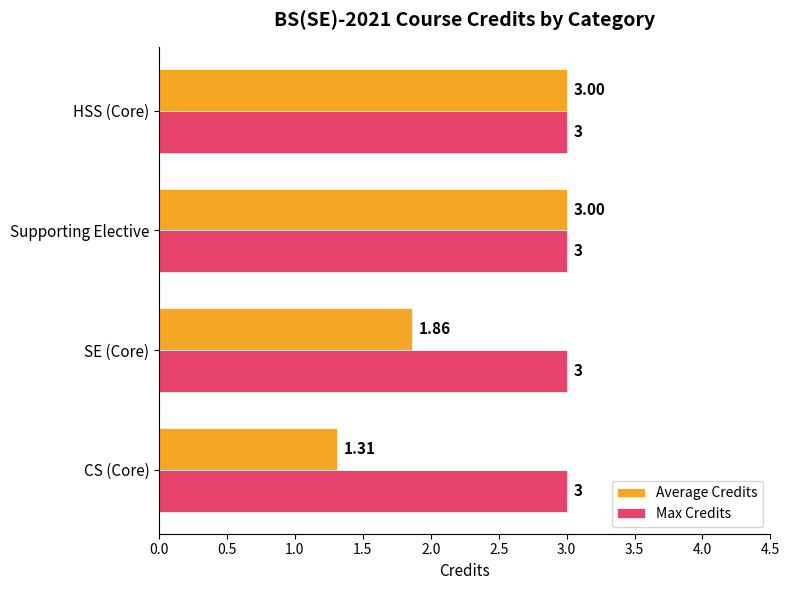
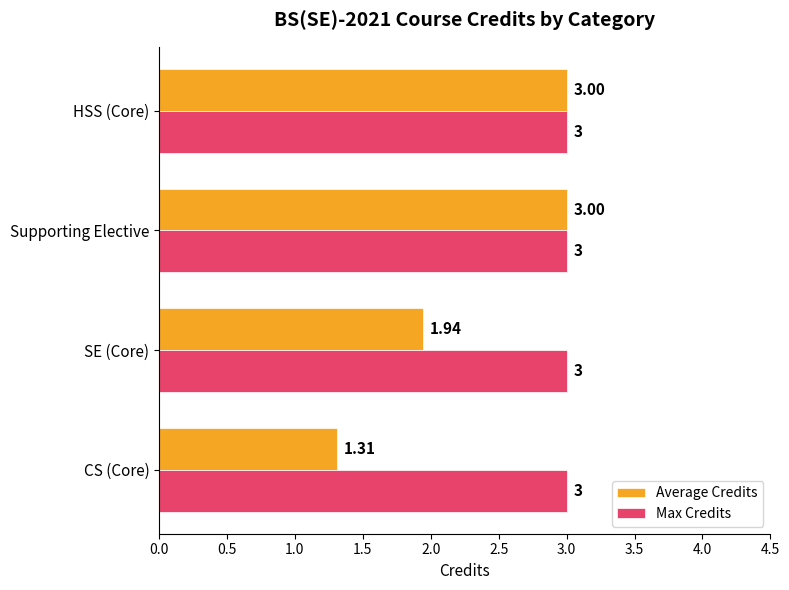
Average Credits, SE (Core): 1.86 -> 1.94
